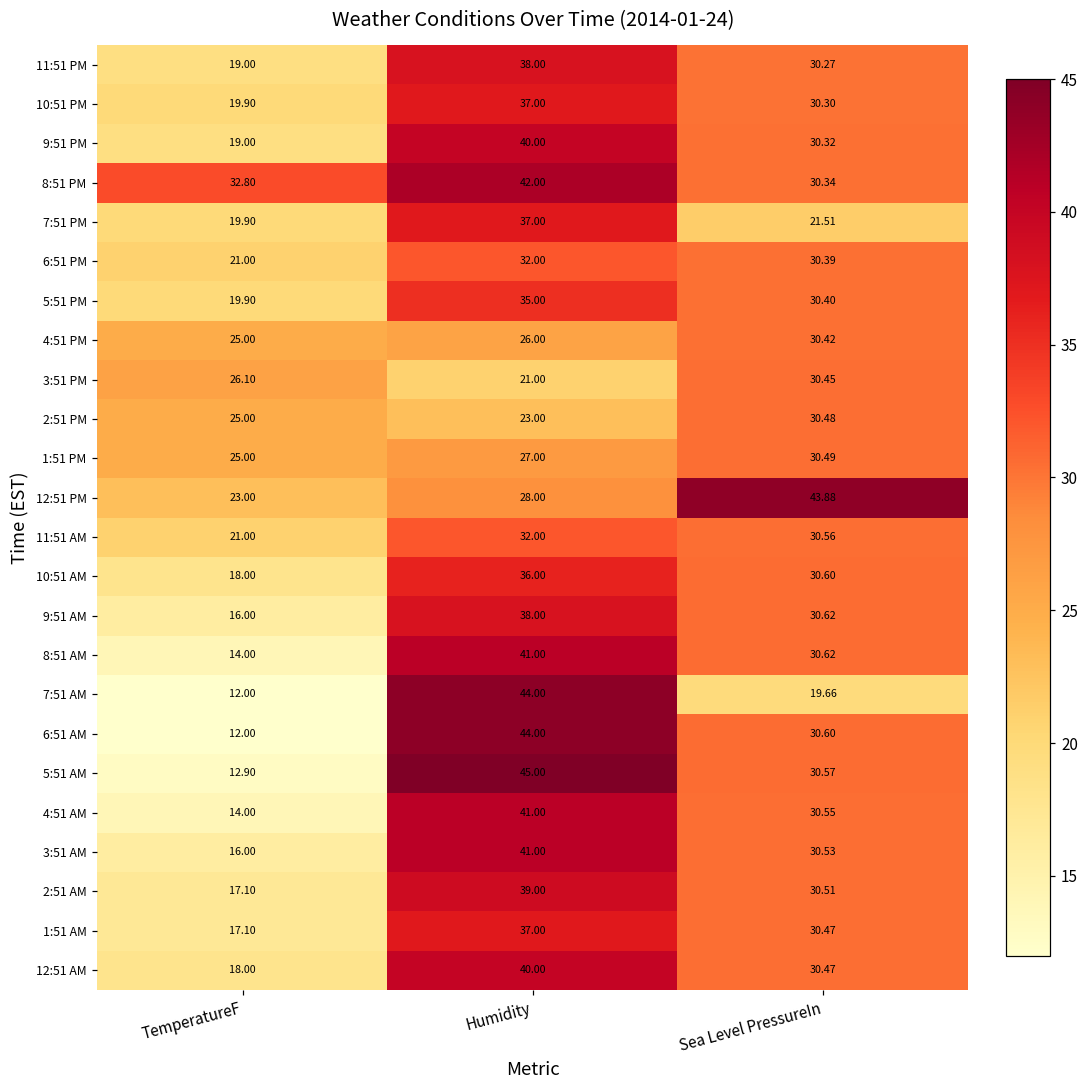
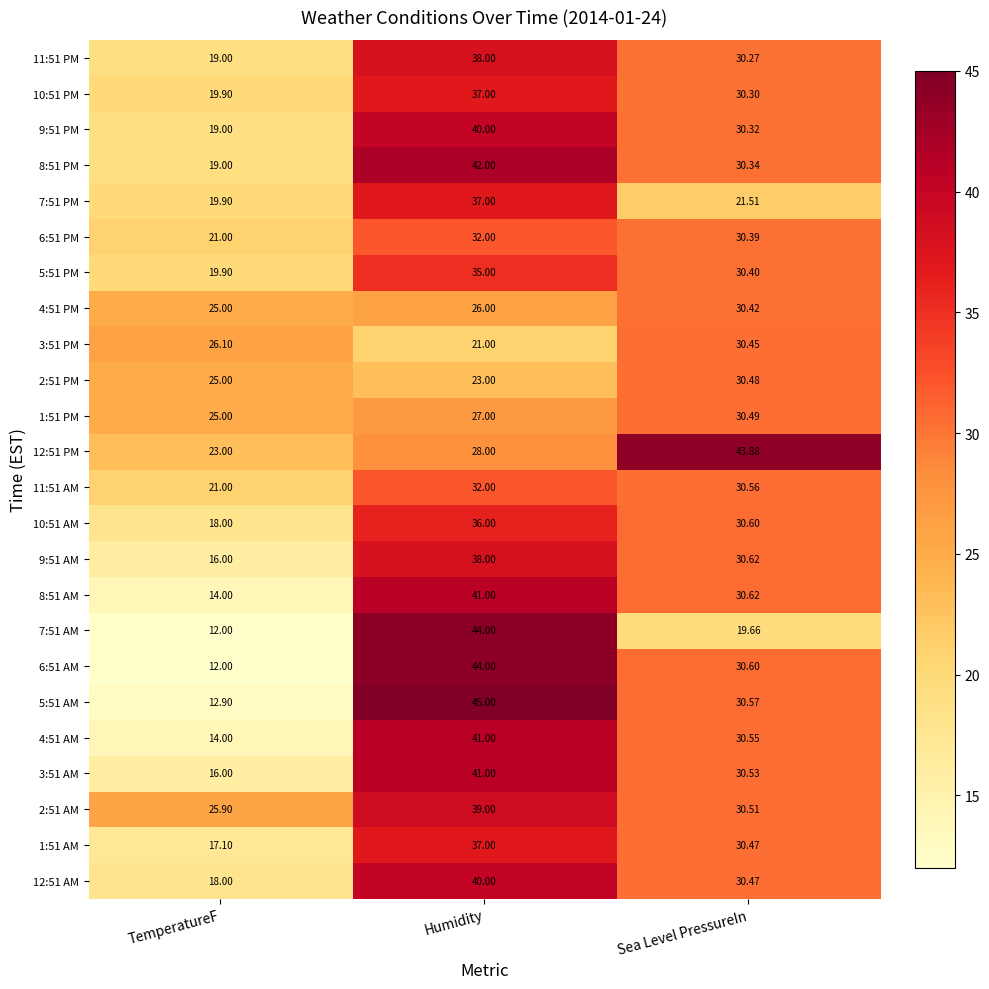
8:51 PM, TemperatureF: 32.80 -> 19.00
2:51 AM, TemperatureF: 17.10 -> 25.90
